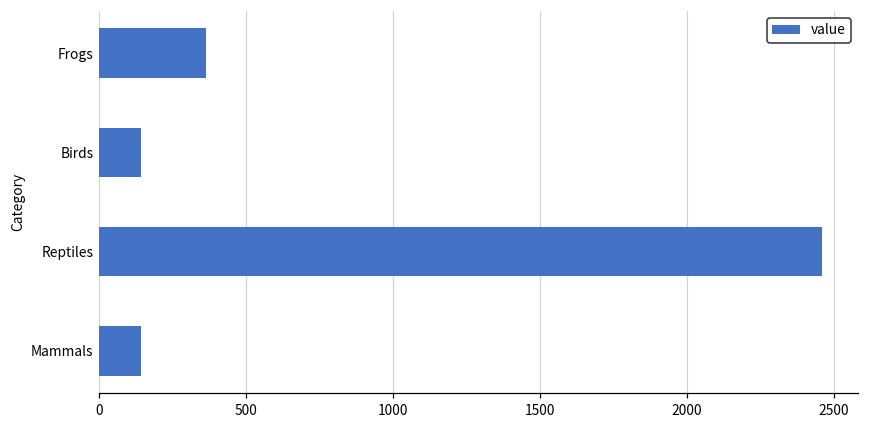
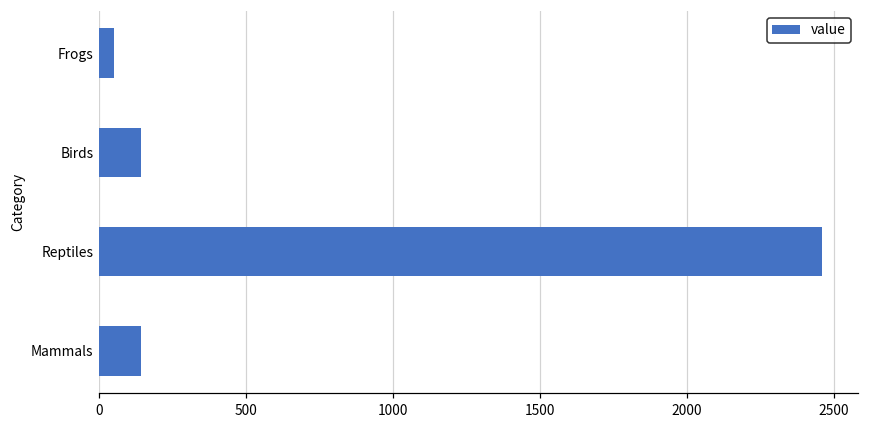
Frogs: 360 -> 50
